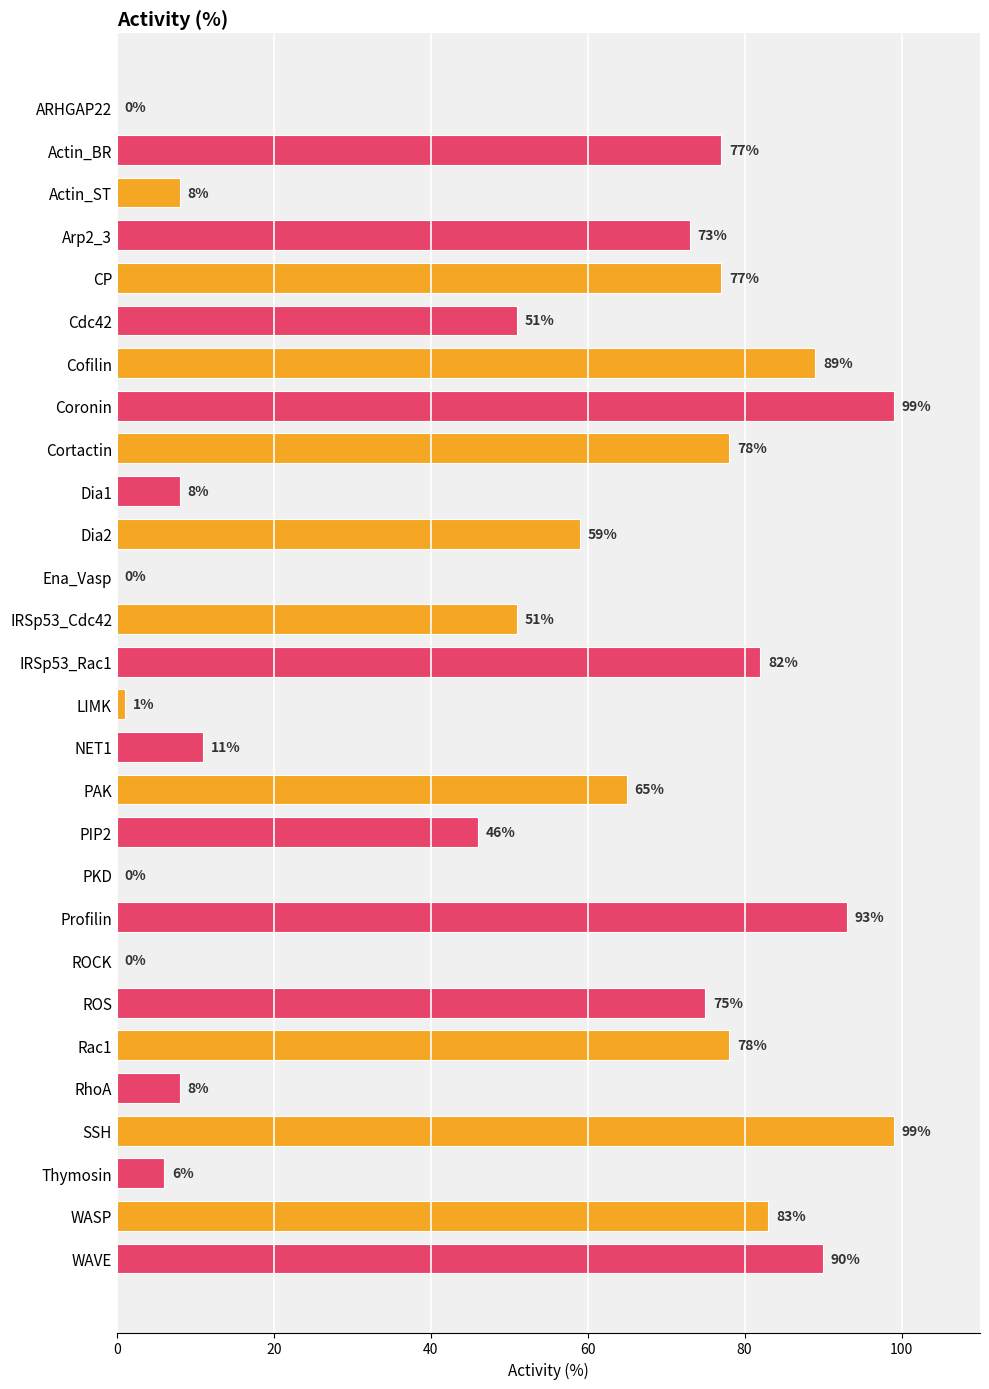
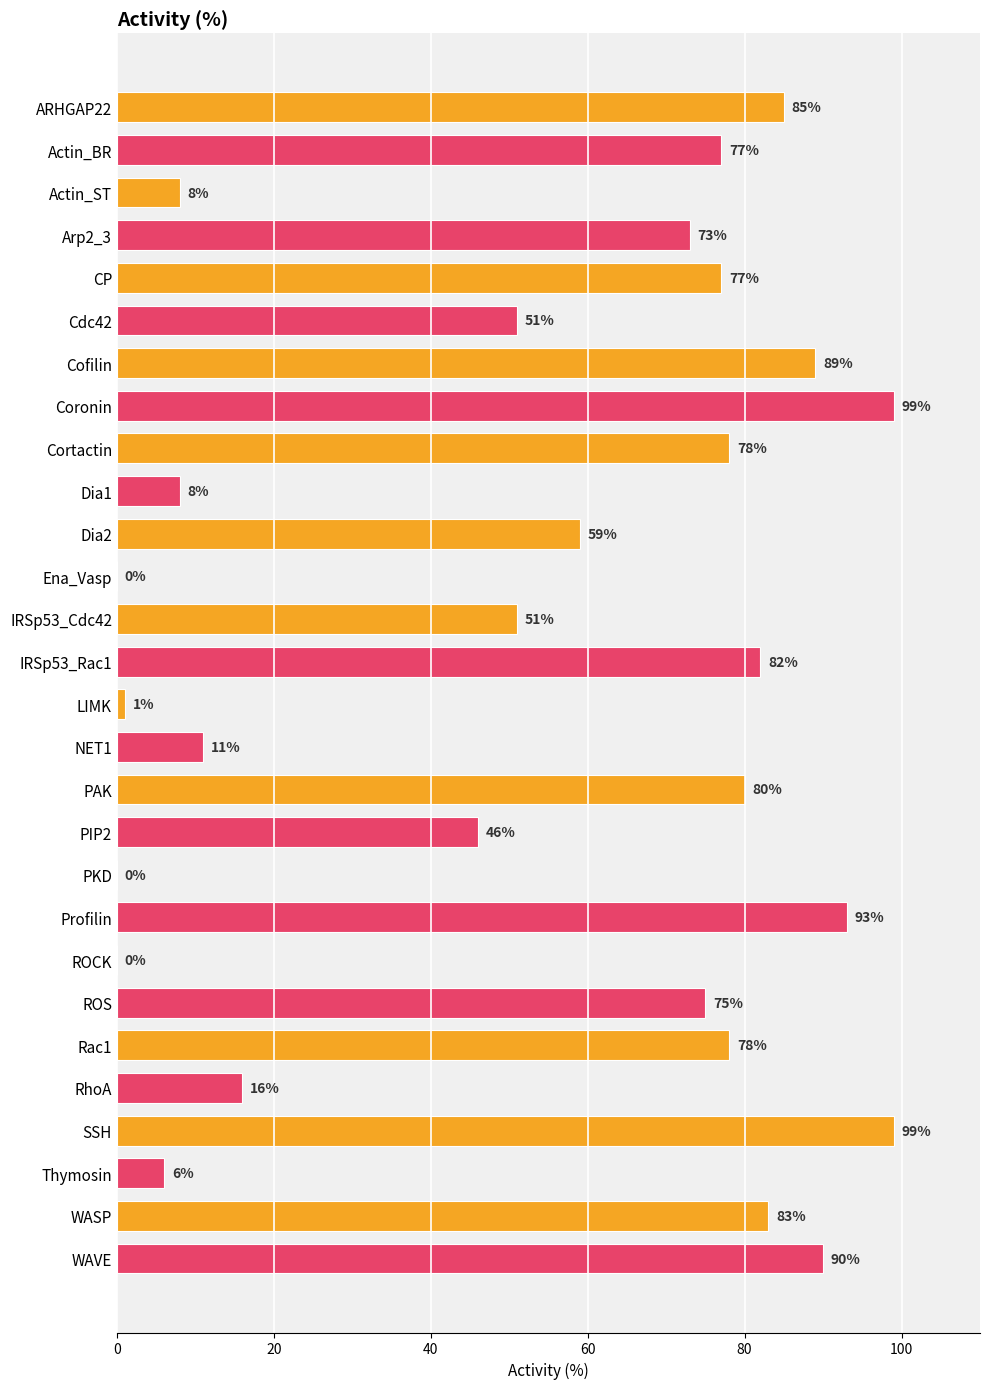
ARHGAP22: 0% -> 85%
PAK: 65% -> 80%
RhoA: 8% -> 16%
